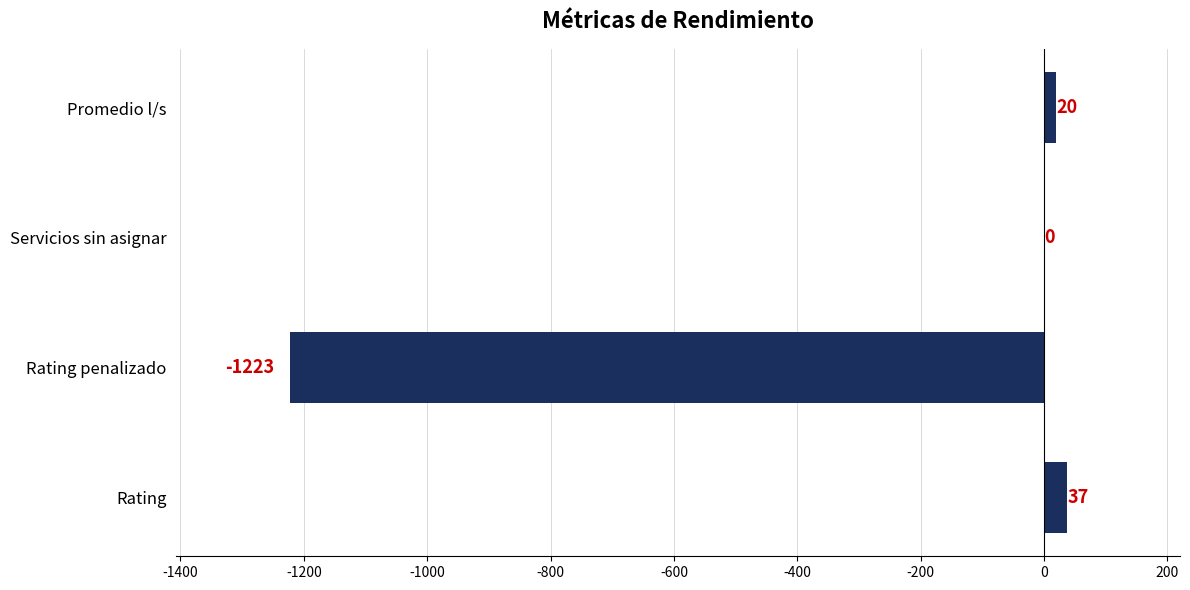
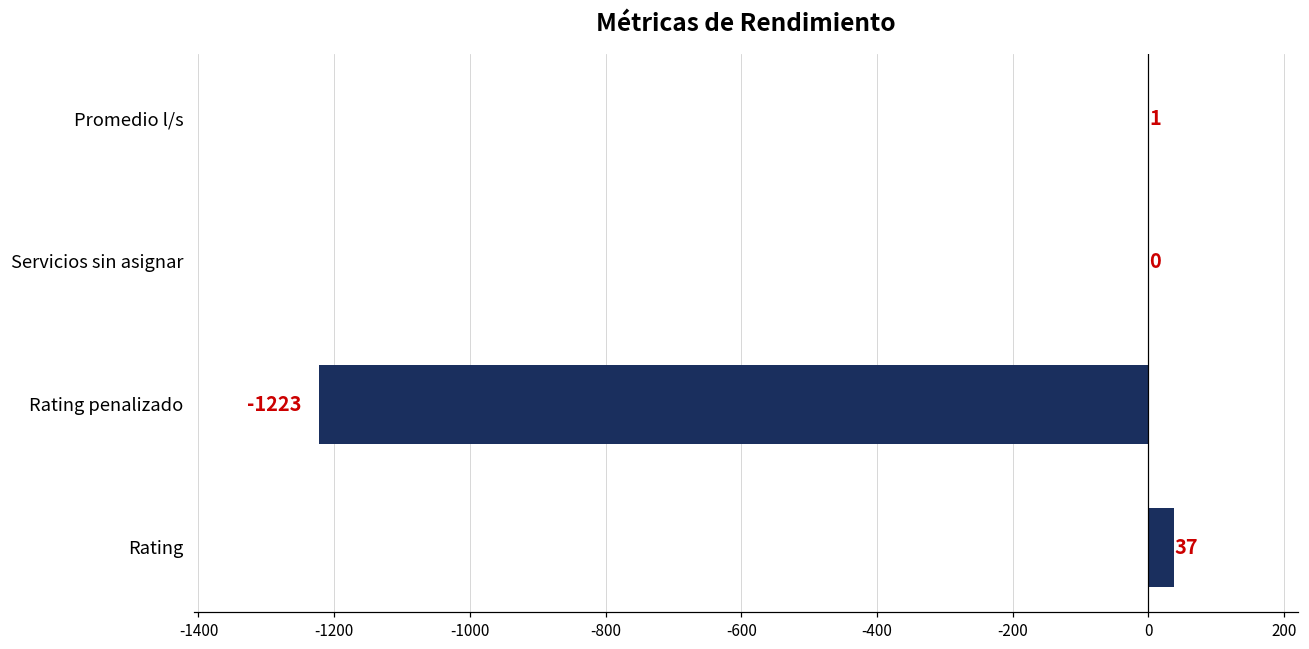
Promedio l/s: 20 -> 1
